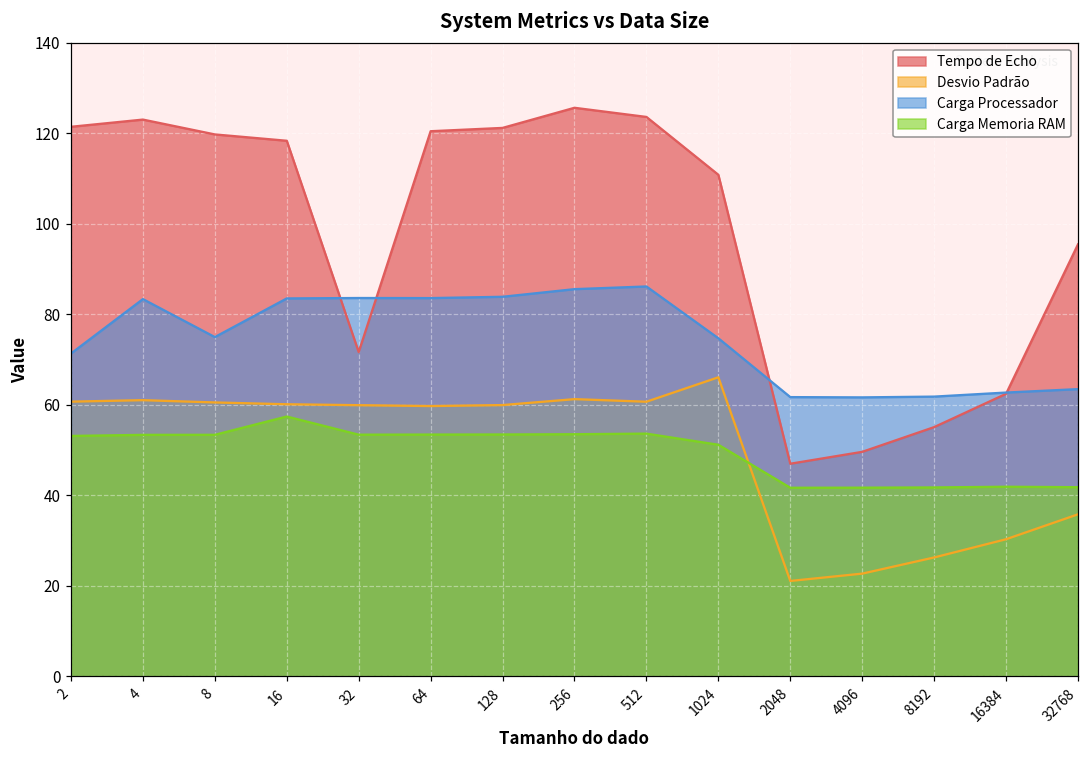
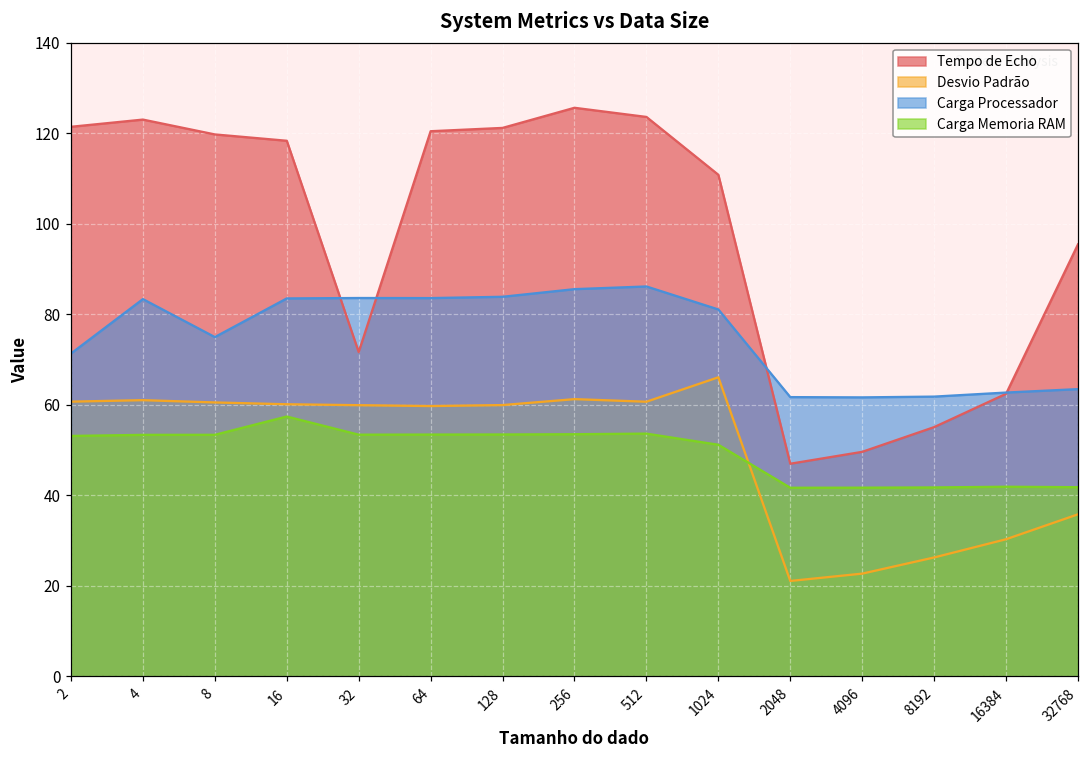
Carga Processador, 1024: 75 -> 81
